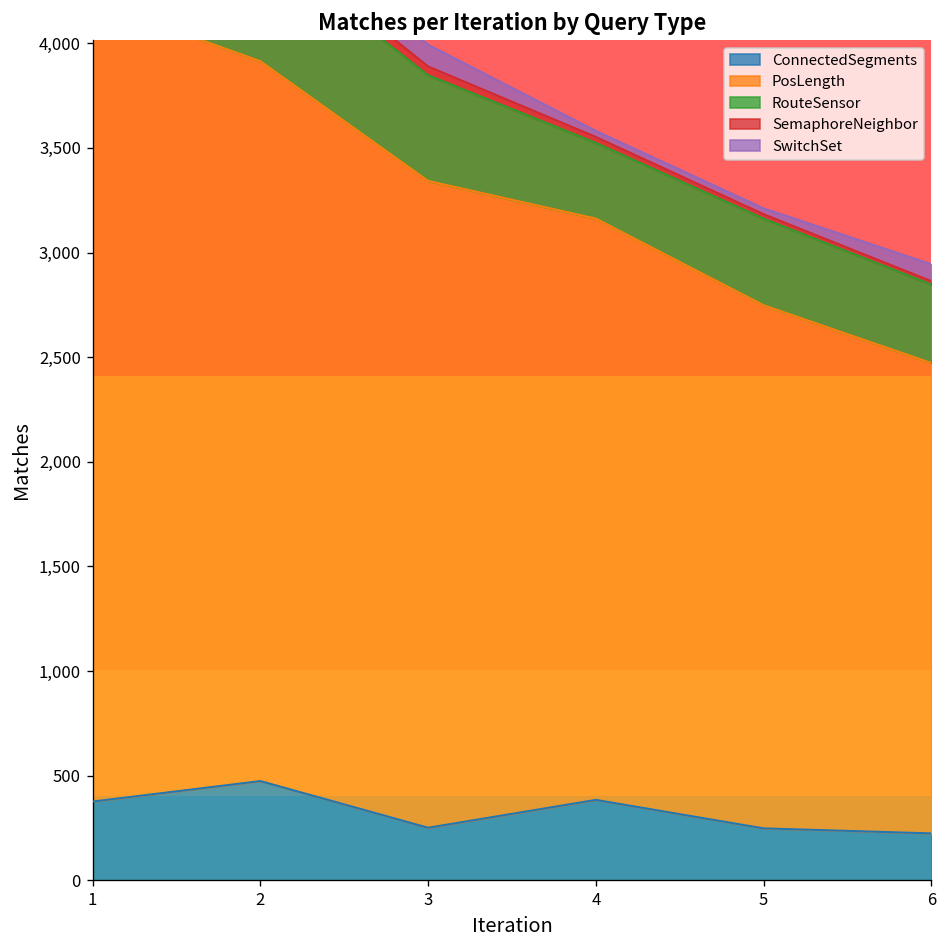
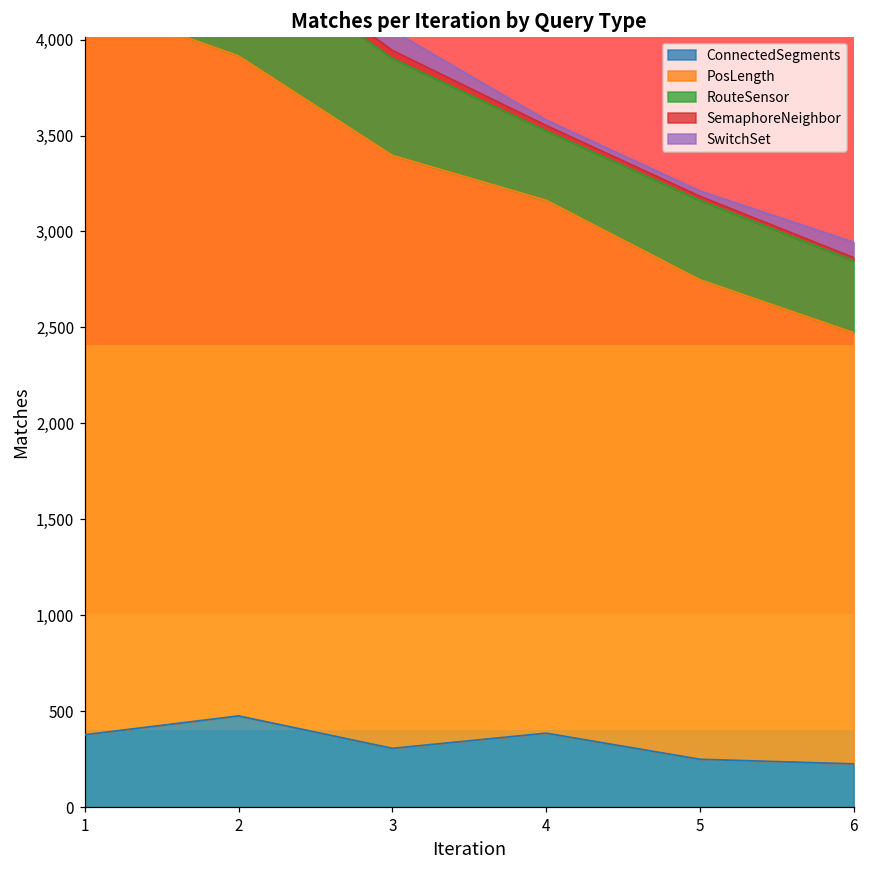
ConnectedSegments, 3: 250 -> 310
